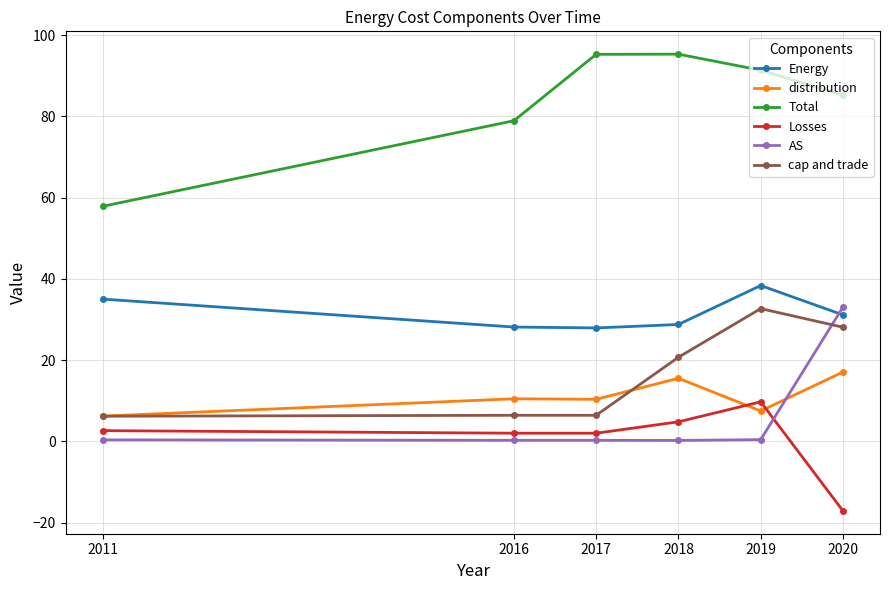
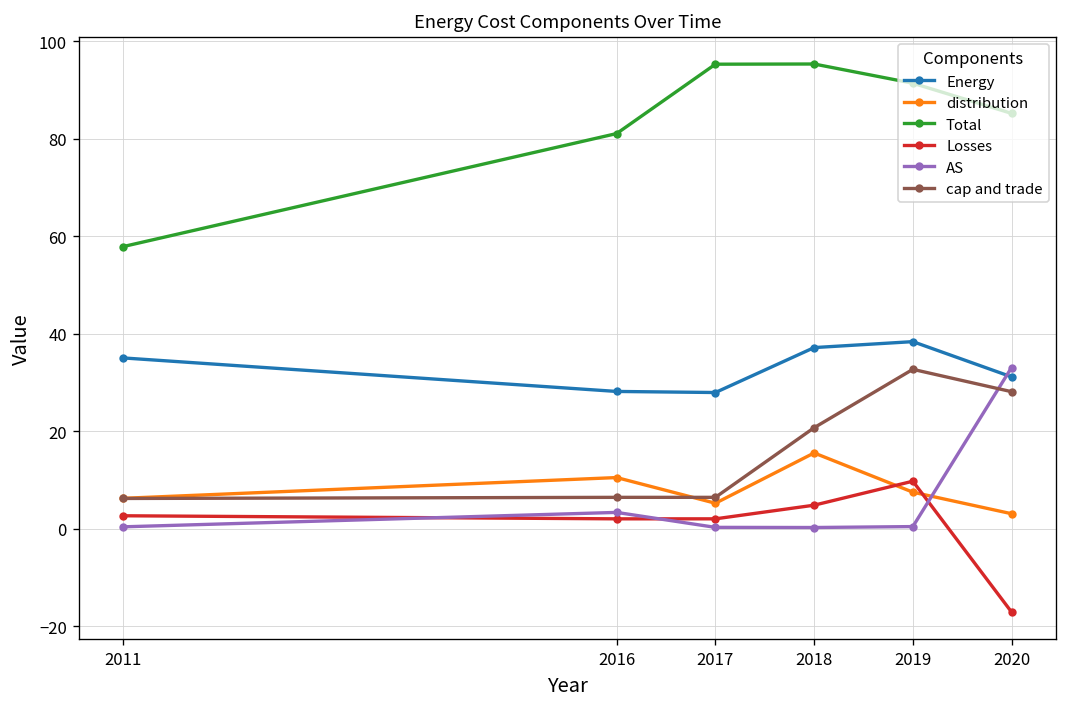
Total, 2016: 79 -> 81
AS, 2016: 0 -> 3
distribution, 2017: 10 -> 5
Energy, 2018: 29 -> 37
distribution, 2020: 17 -> 3
